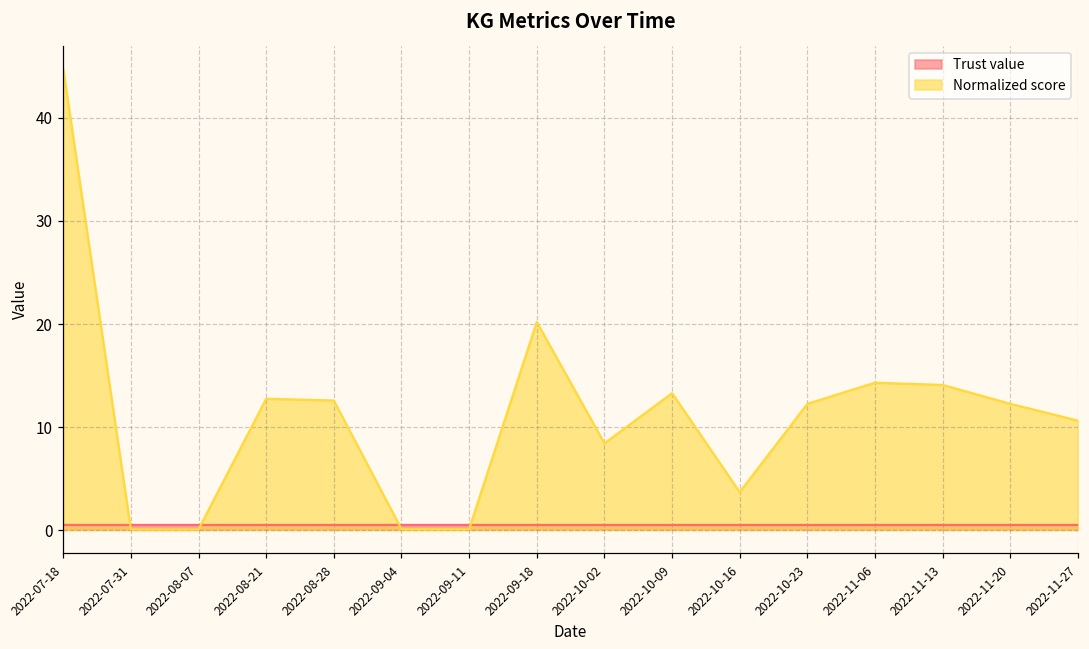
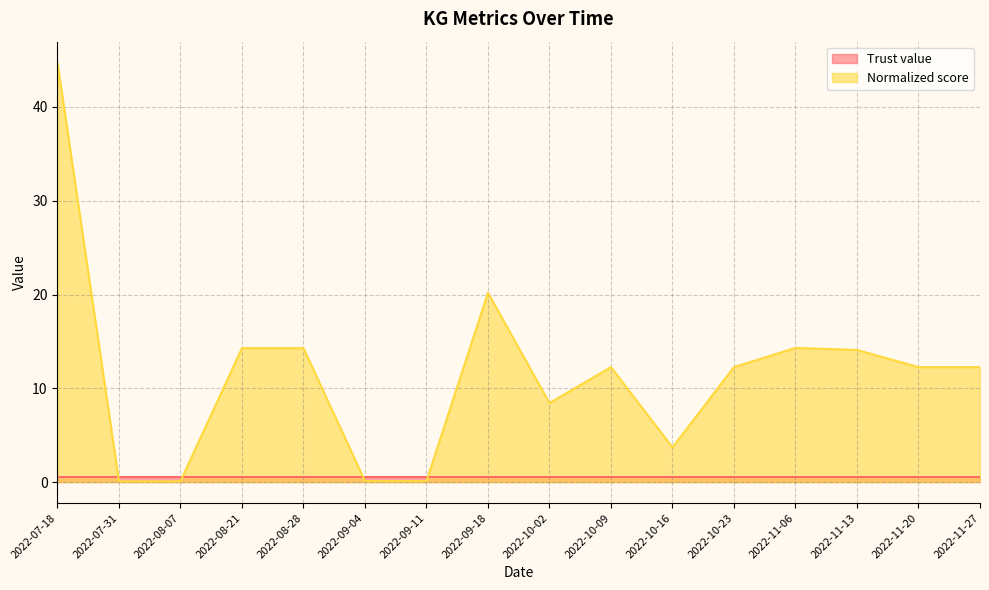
Normalized score, 2022-08-21: 13 -> 14
Normalized score, 2022-08-28: 13 -> 14
Normalized score, 2022-10-09: 13 -> 12
Normalized score, 2022-11-27: 11 -> 12
